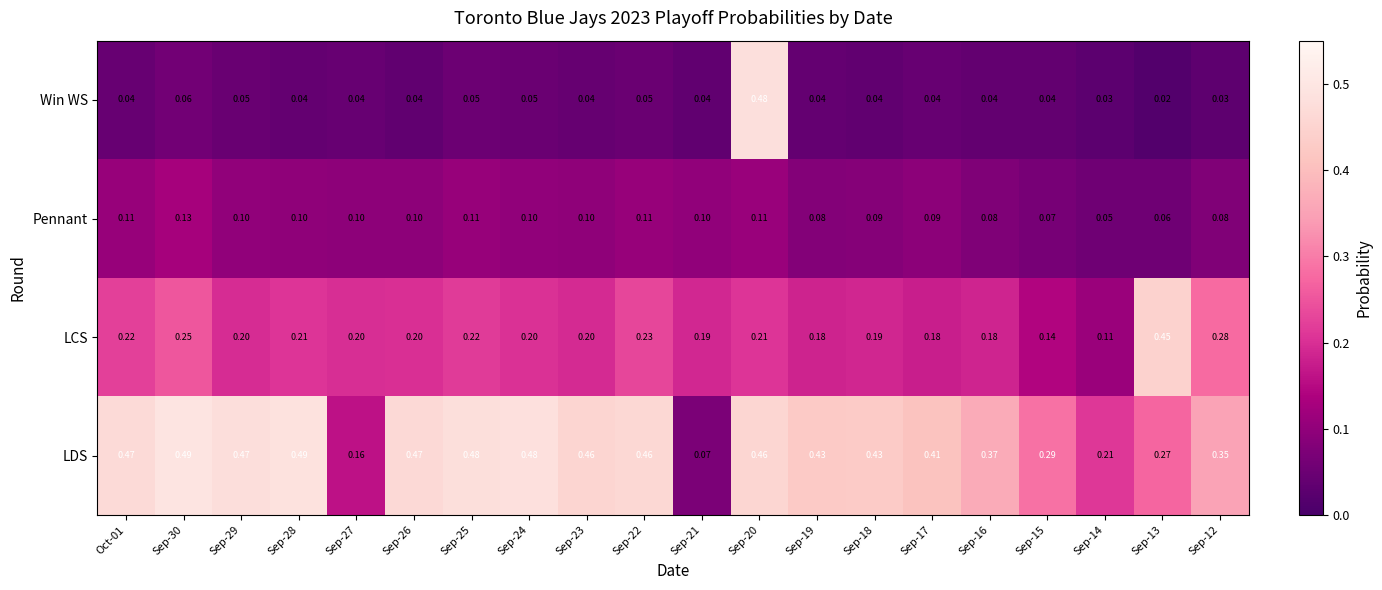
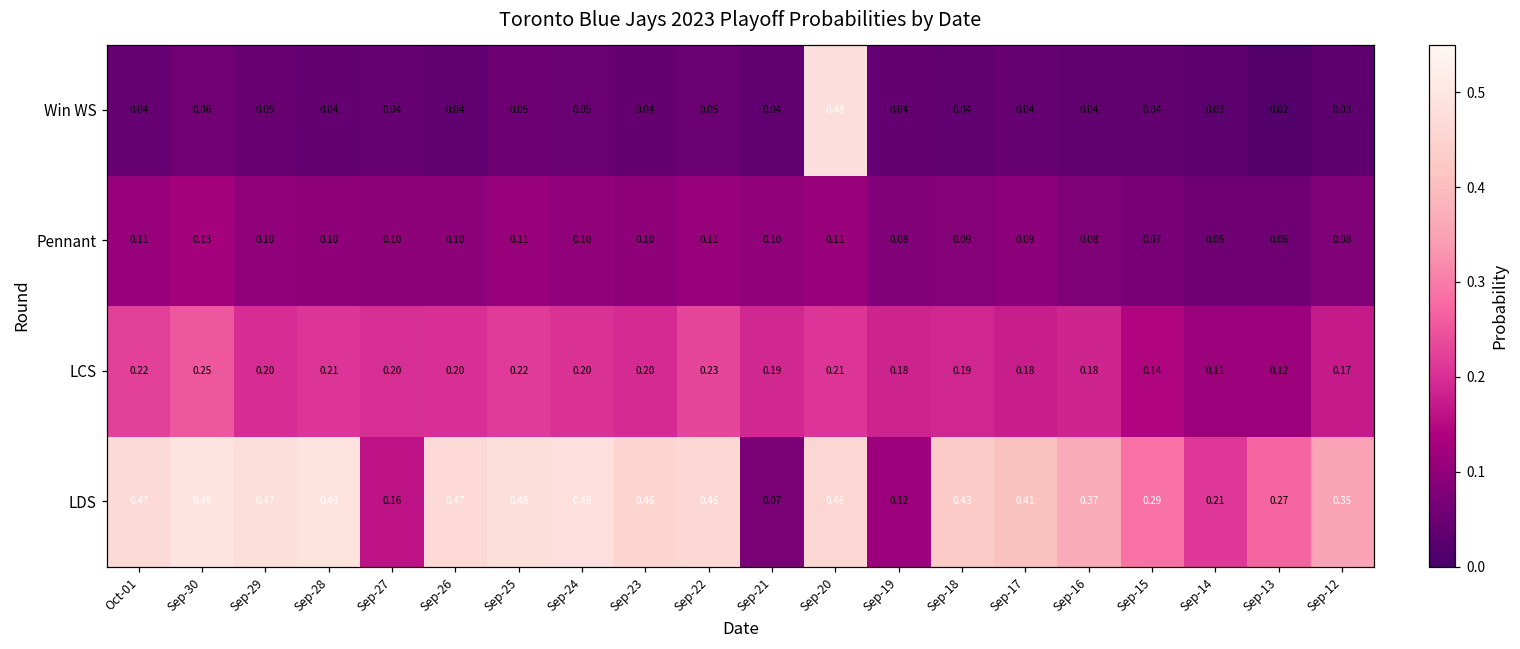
LCS, Sep-13: 0.45 -> 0.12
LCS, Sep-12: 0.28 -> 0.17
LDS, Sep-19: 0.43 -> 0.12
